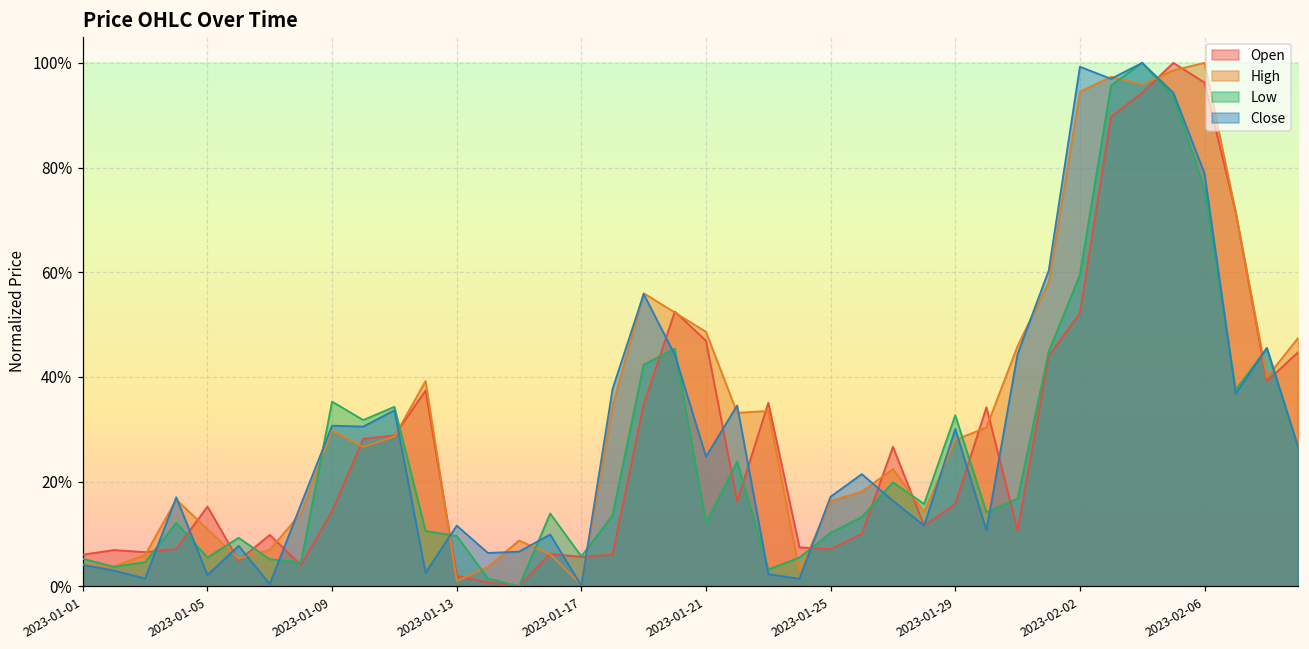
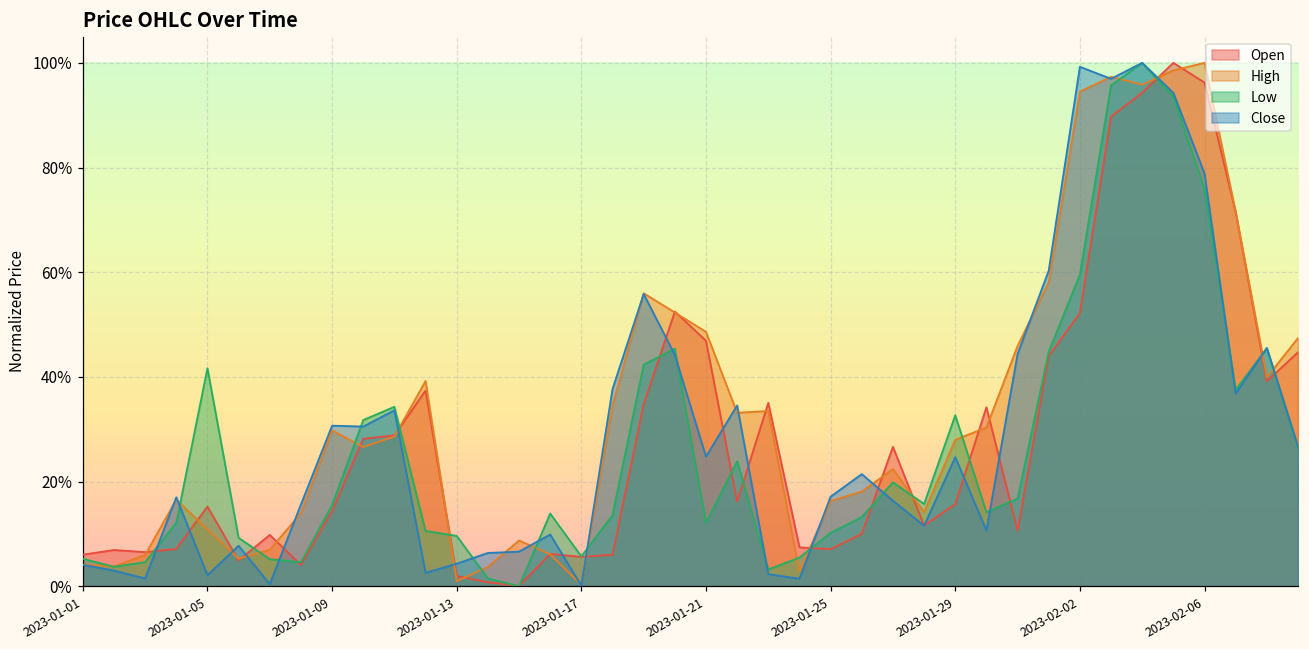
Low, 2023-01-05: 6% -> 42%
Low, 2023-01-09: 35% -> 16%
Close, 2023-01-13: 12% -> 4%
Close, 2023-01-29: 30% -> 25%
